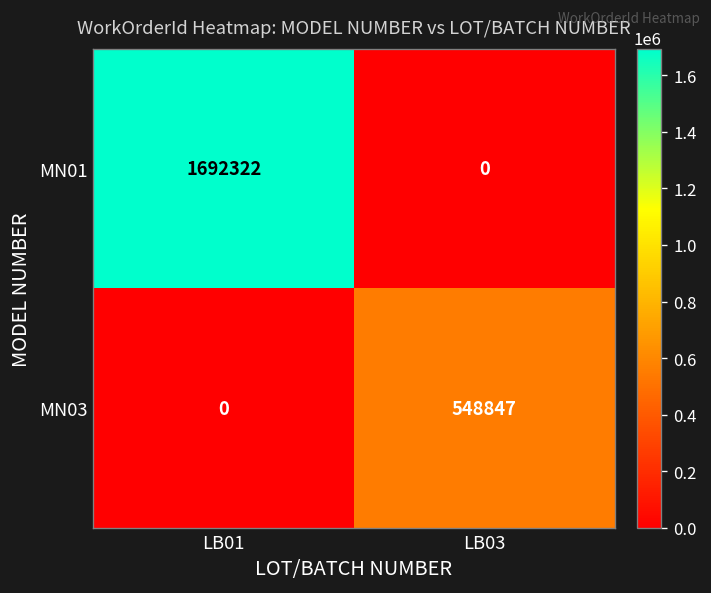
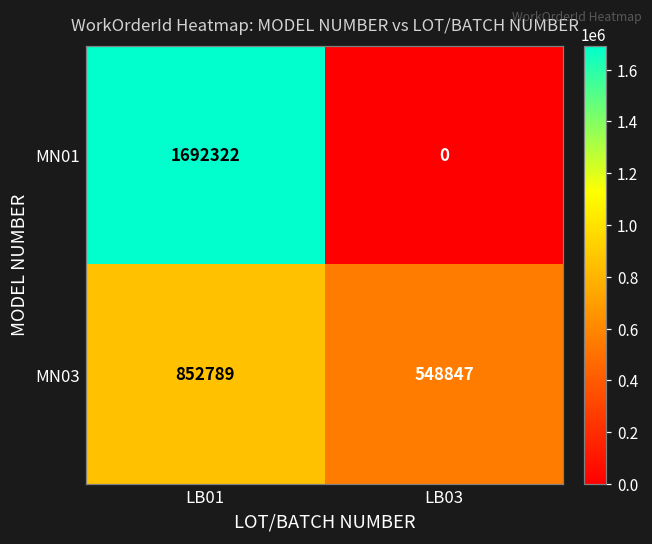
MN03, LB01: 0 -> 852789
